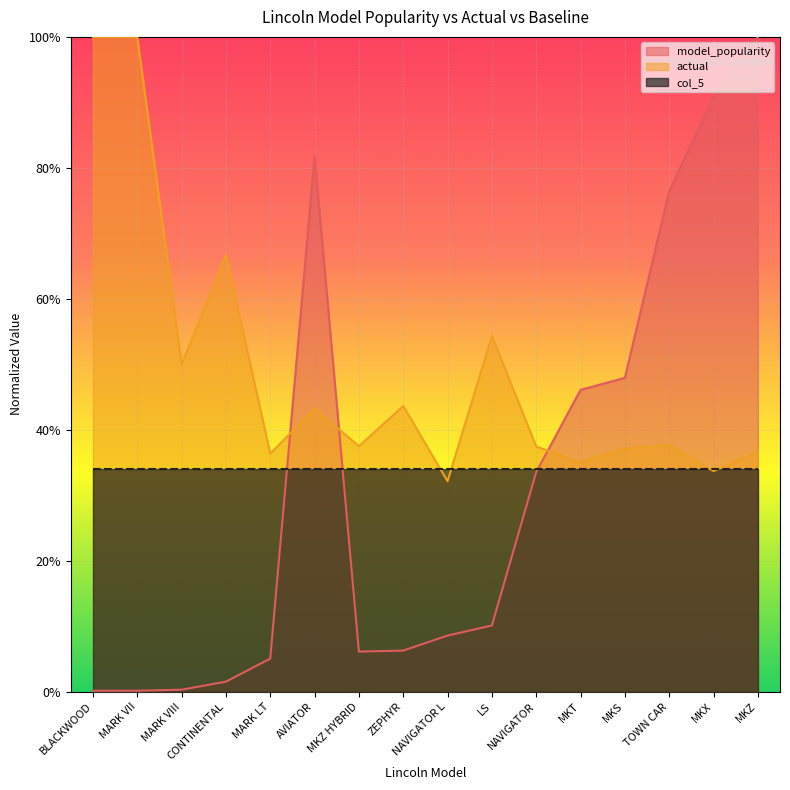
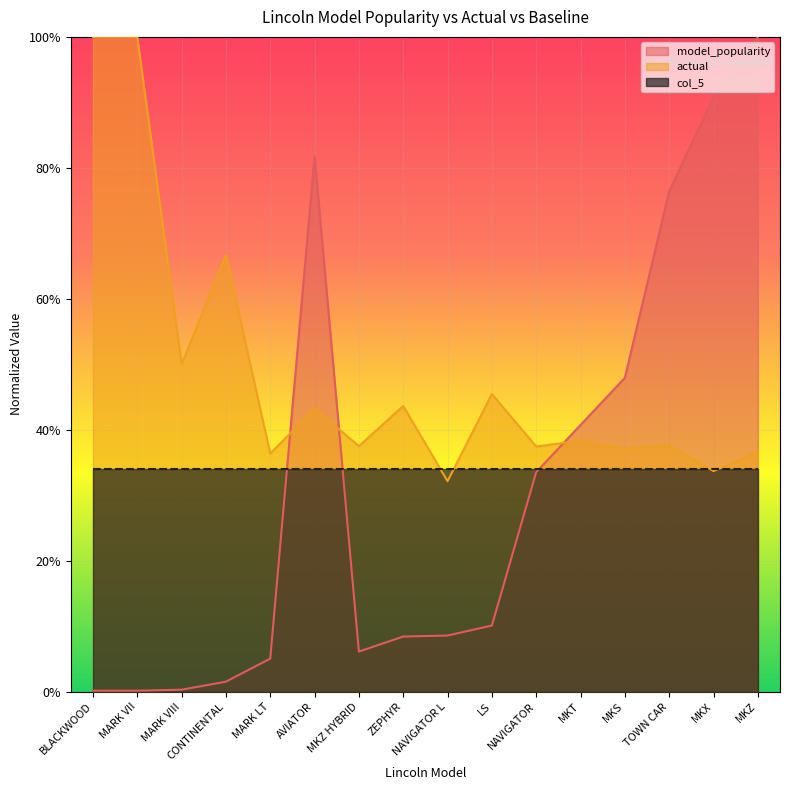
model_popularity, ZEPHYR: 6% -> 8%
actual, LS: 54% -> 45%
model_popularity, MKT: 46% -> 41%
actual, MKT: 35% -> 38%
